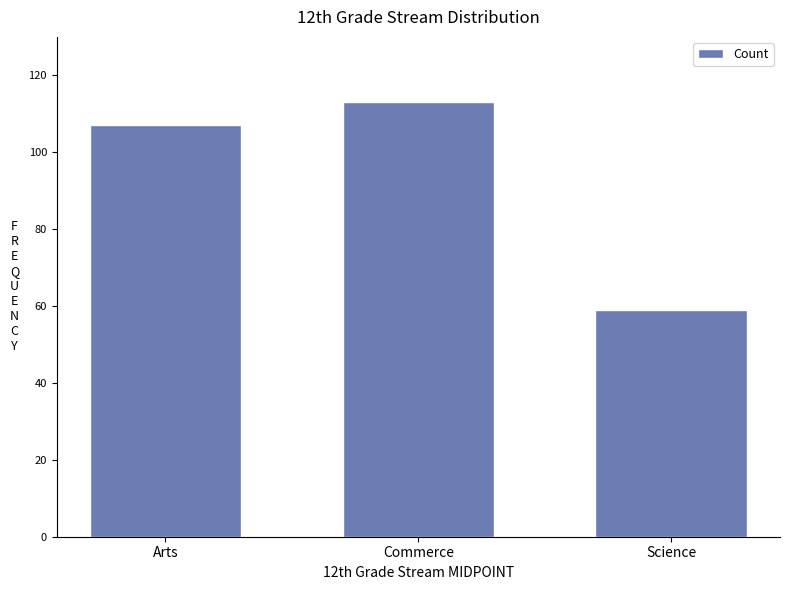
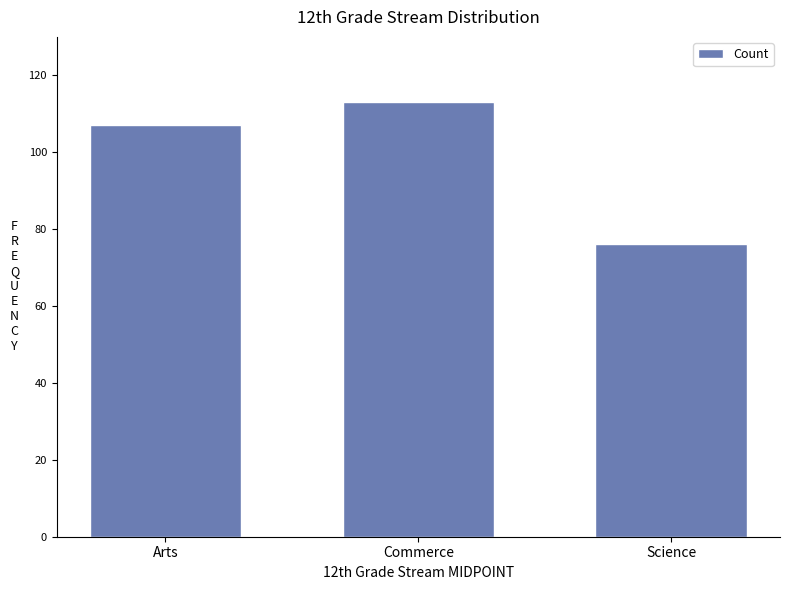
Science: 59 -> 76
